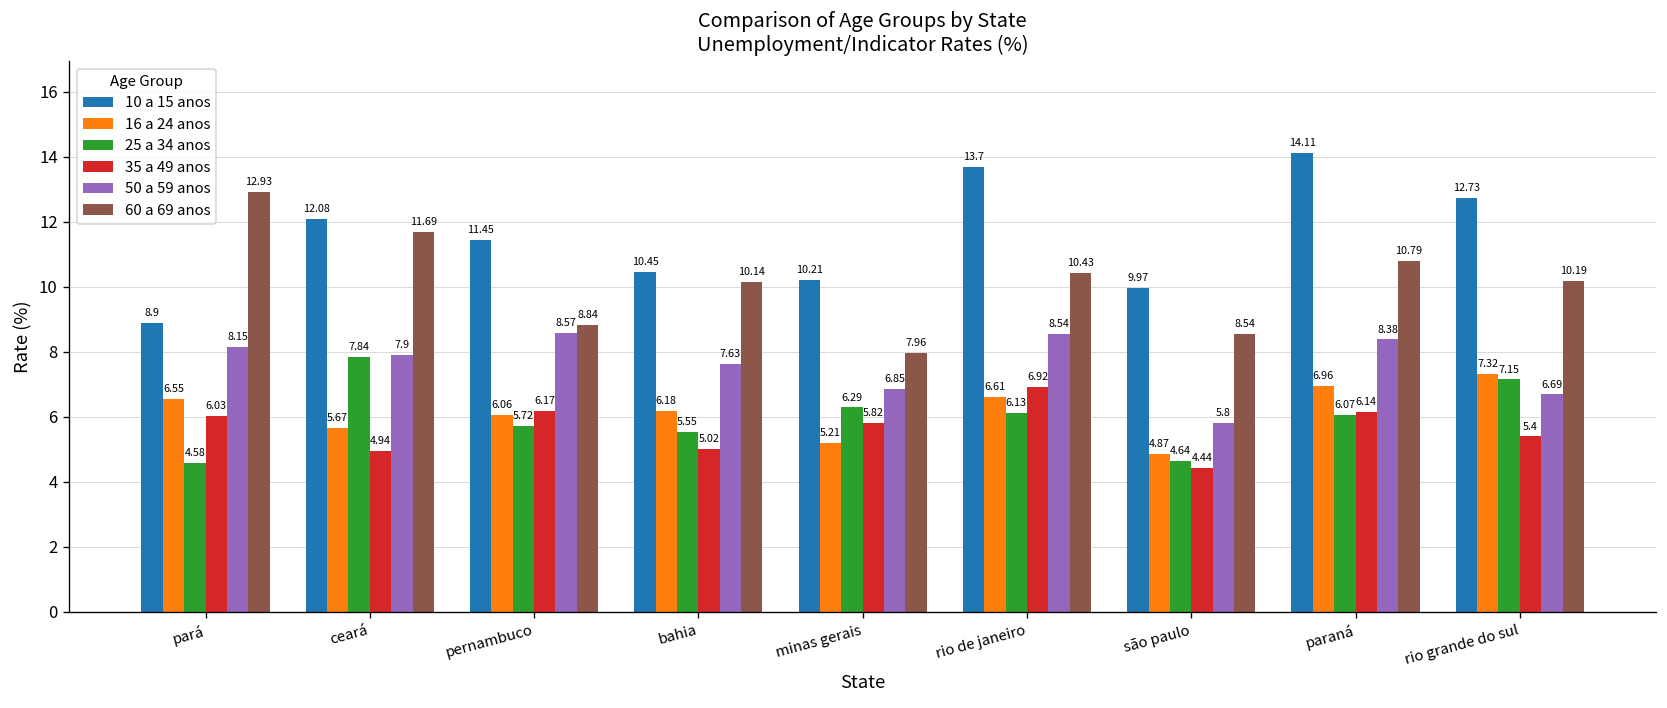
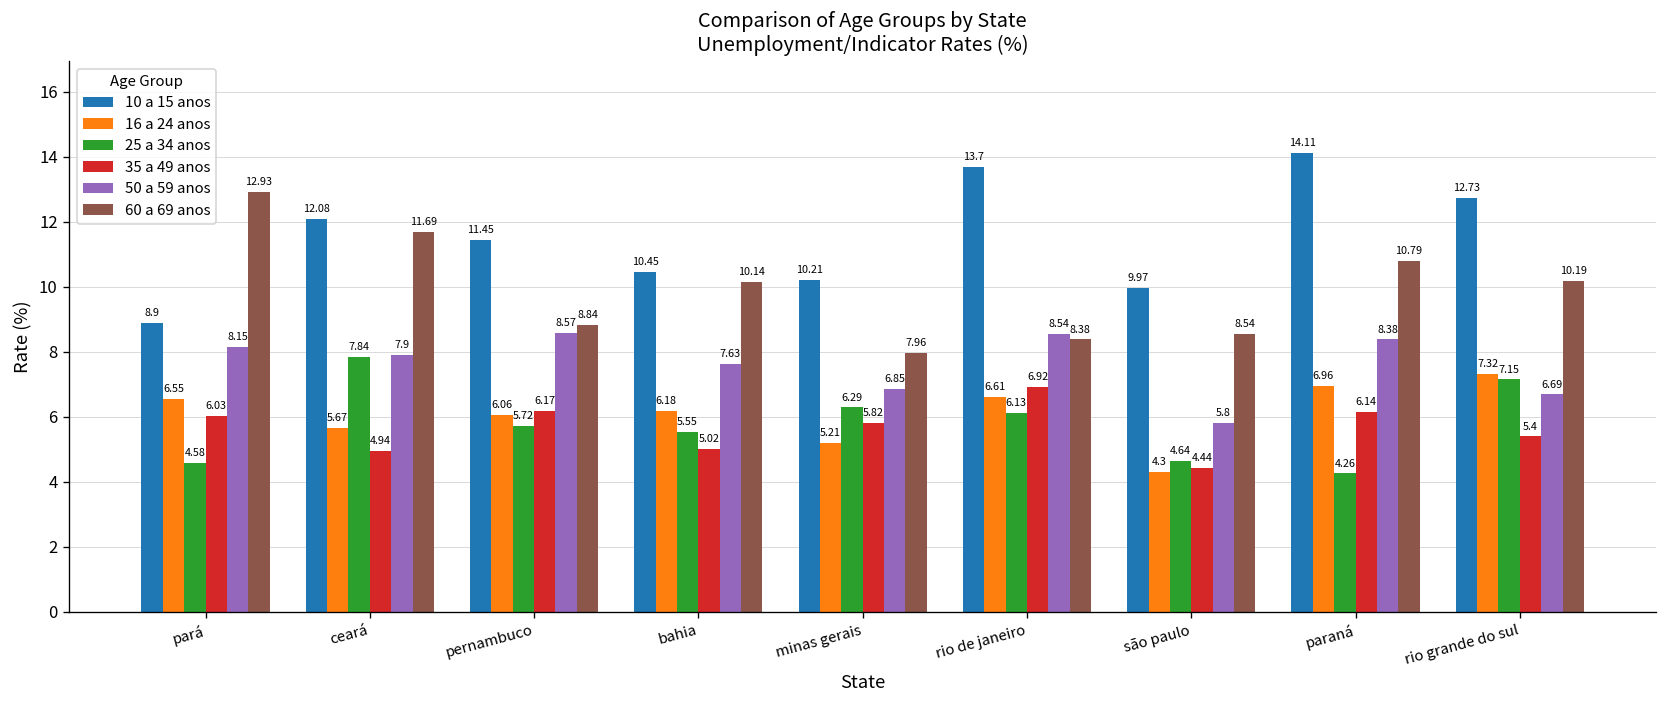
60 a 69 anos, rio de janeiro: 10.43 -> 8.38
16 a 24 anos, são paulo: 4.87 -> 4.3
25 a 34 anos, paraná: 6.07 -> 4.26
